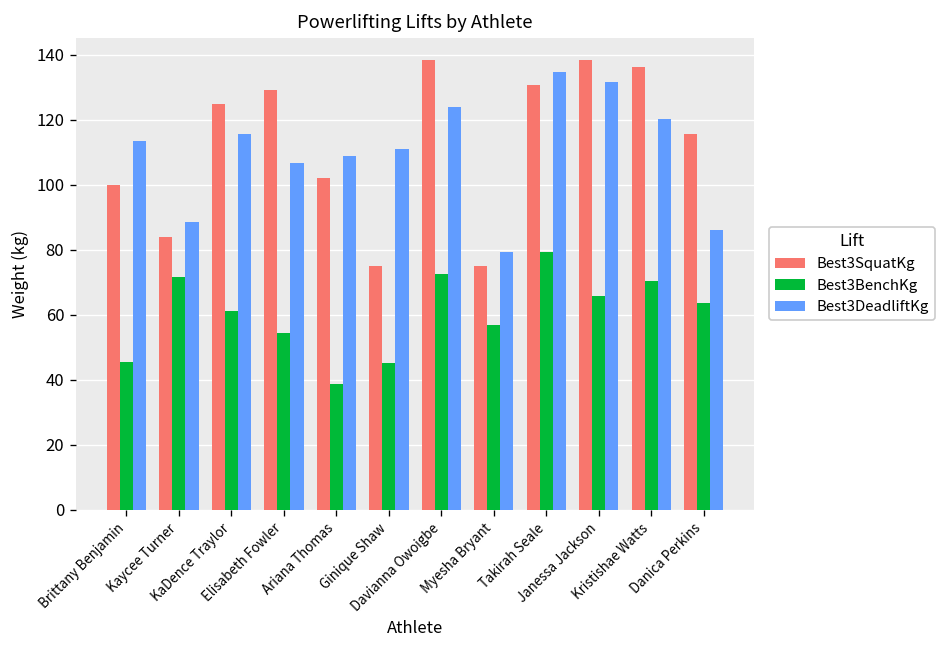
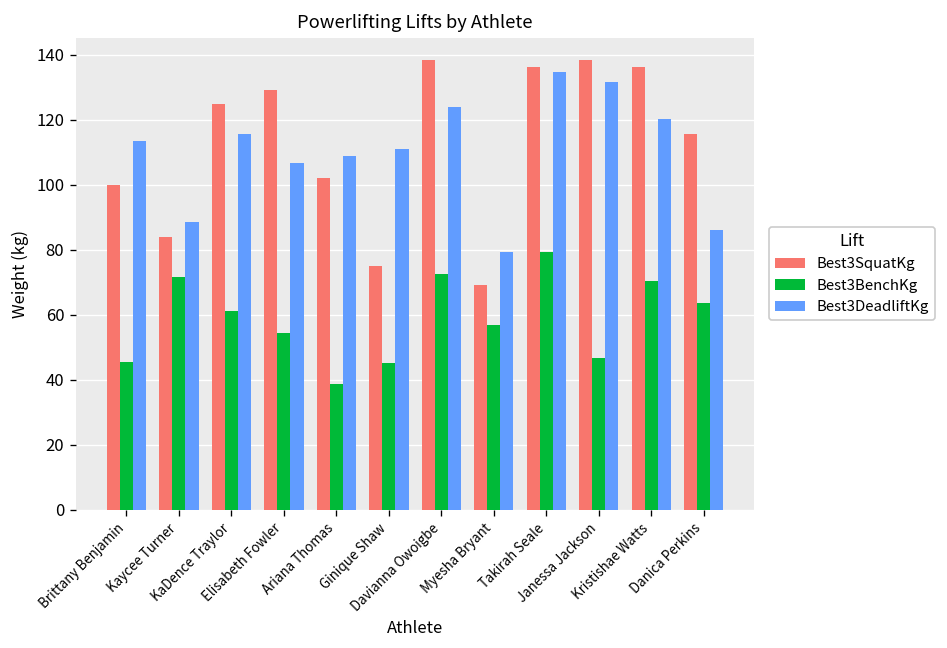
Best3SquatKg, Myesha Bryant: 75 -> 69
Best3SquatKg, Takirah Seale: 131 -> 136
Best3BenchKg, Janessa Jackson: 66 -> 47
